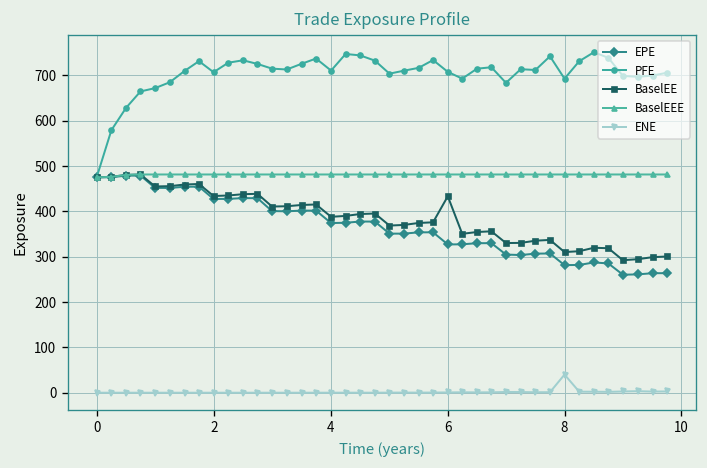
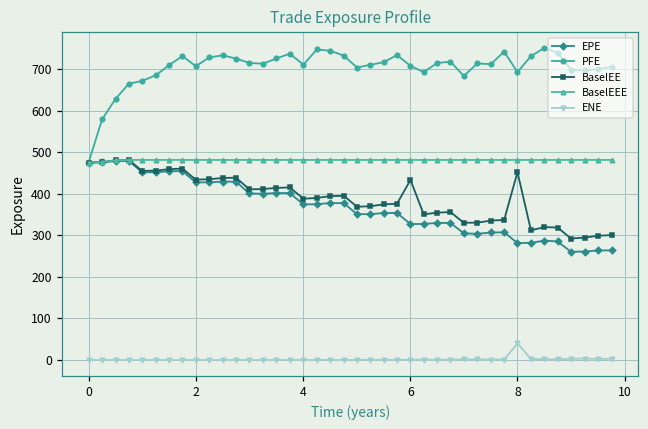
BaselEE, 8: 310 -> 450
